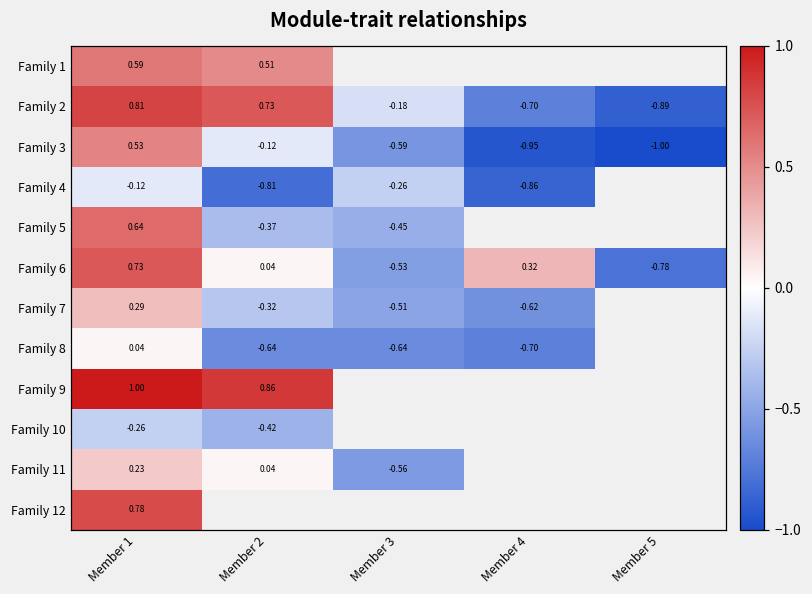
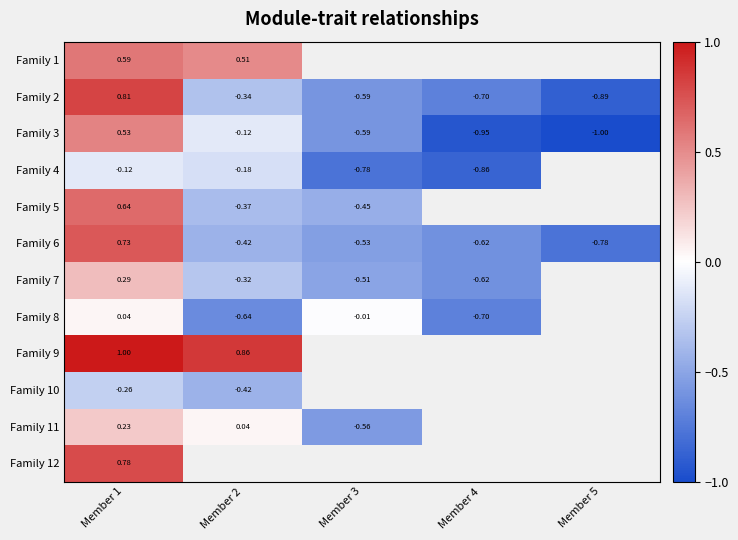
Family 2, Member 2: 0.73 -> -0.34
Family 2, Member 3: -0.18 -> -0.59
Family 4, Member 2: -0.81 -> -0.18
Family 4, Member 3: -0.26 -> -0.78
Family 6, Member 2: 0.04 -> -0.42
Family 6, Member 4: 0.32 -> -0.62
Family 8, Member 3: -0.64 -> -0.01
